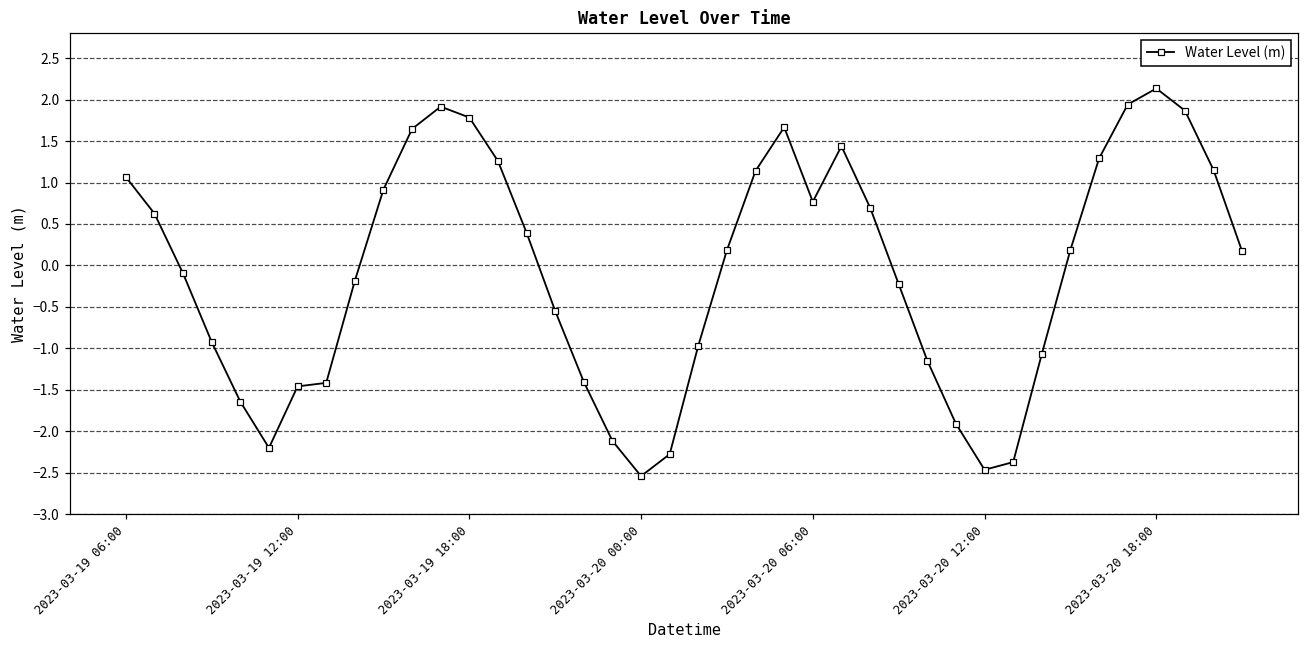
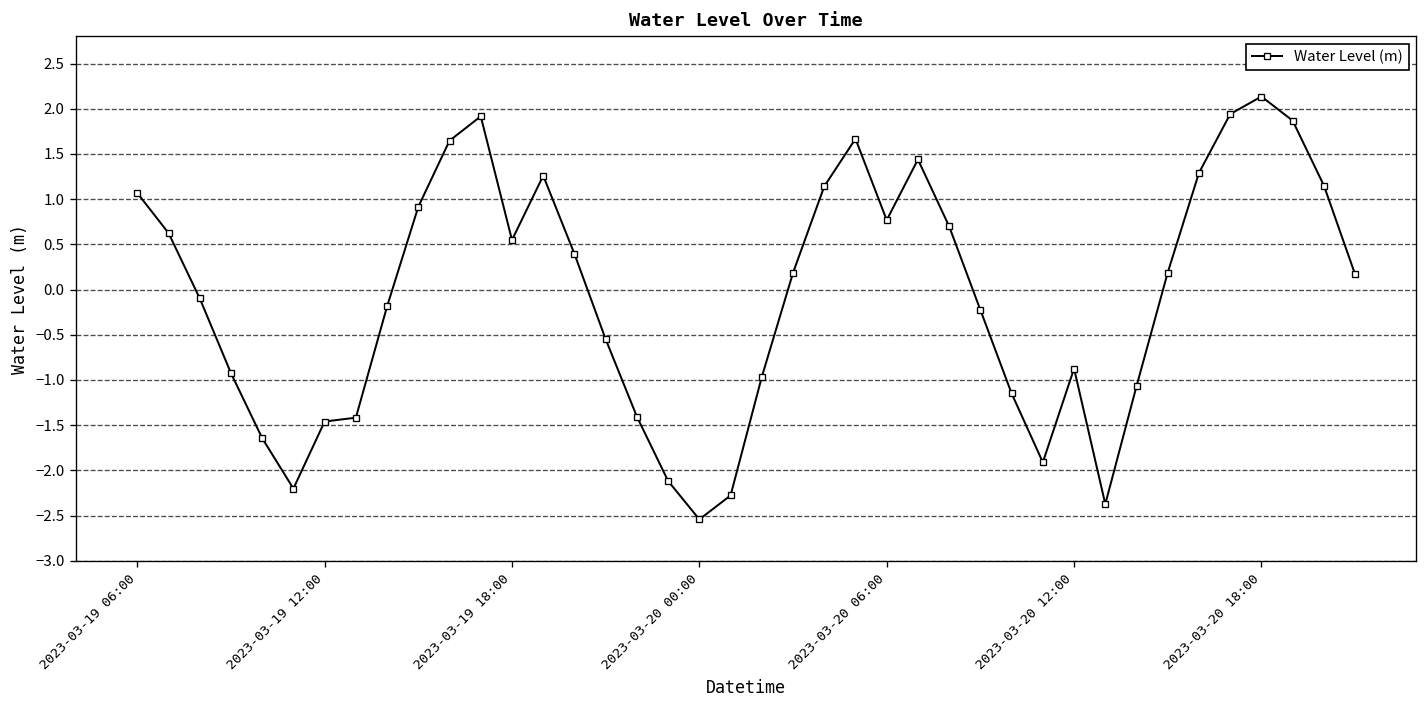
2023-03-19 18:00: 1.8 -> 0.5
2023-03-20 12:00: -2.5 -> -0.9
